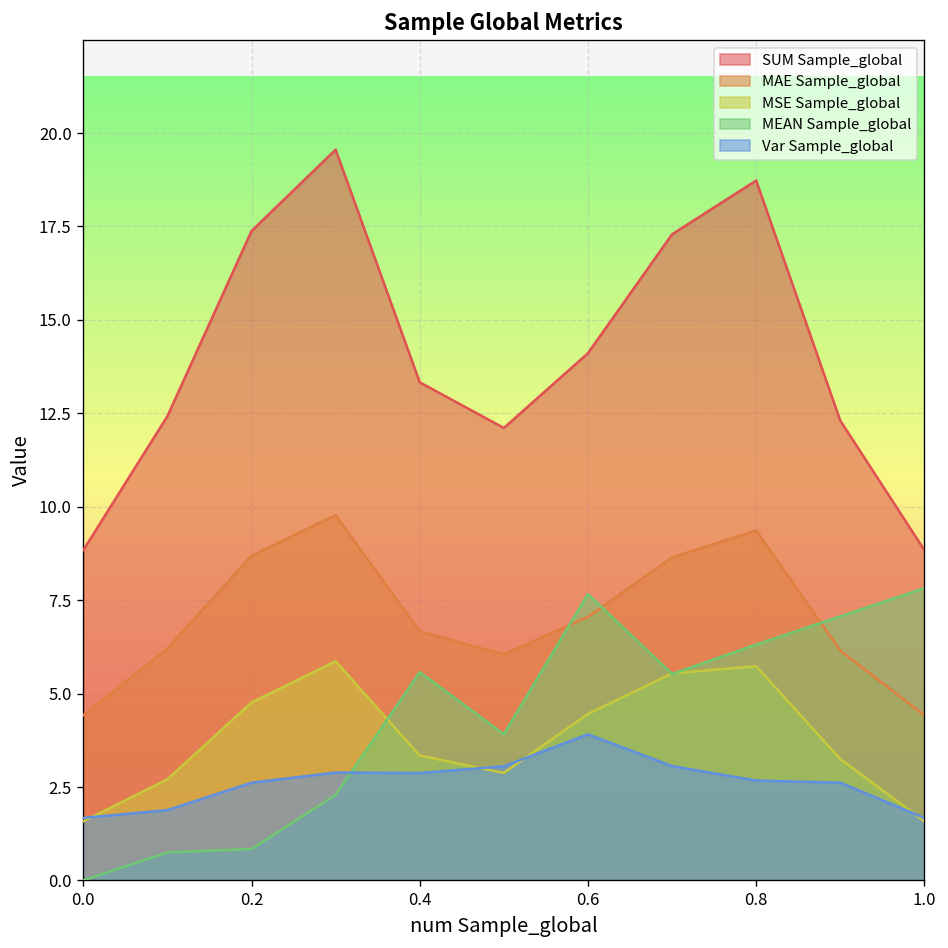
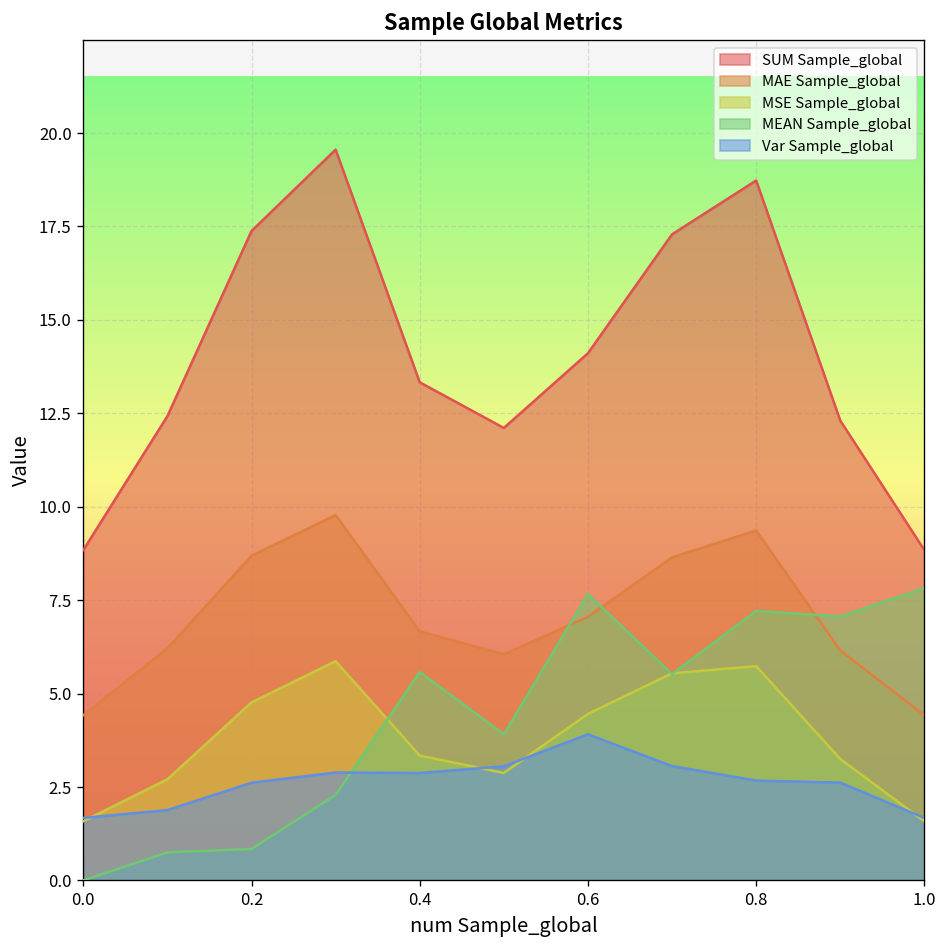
MEAN Sample_global, 0.8: 6.3 -> 7.2
